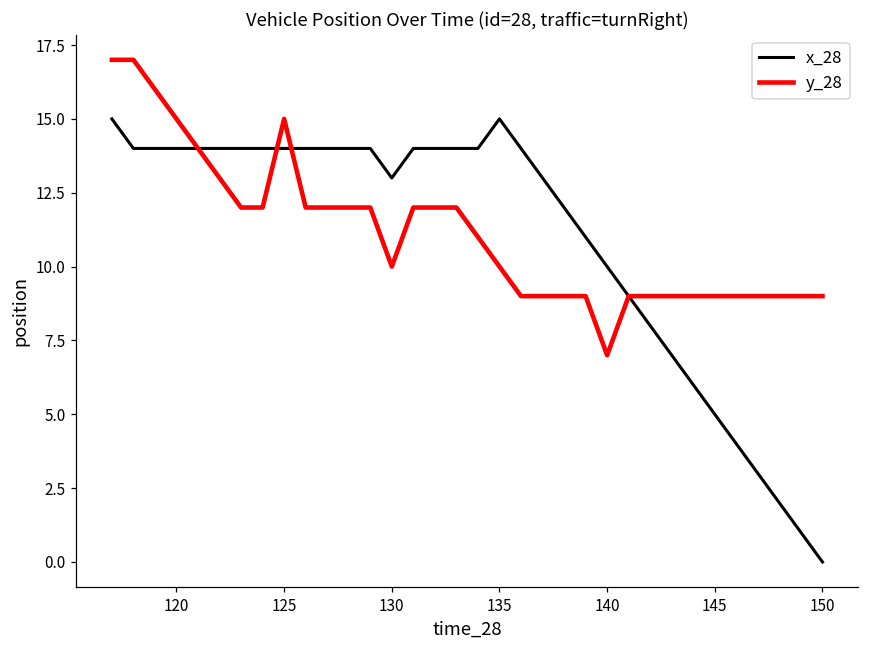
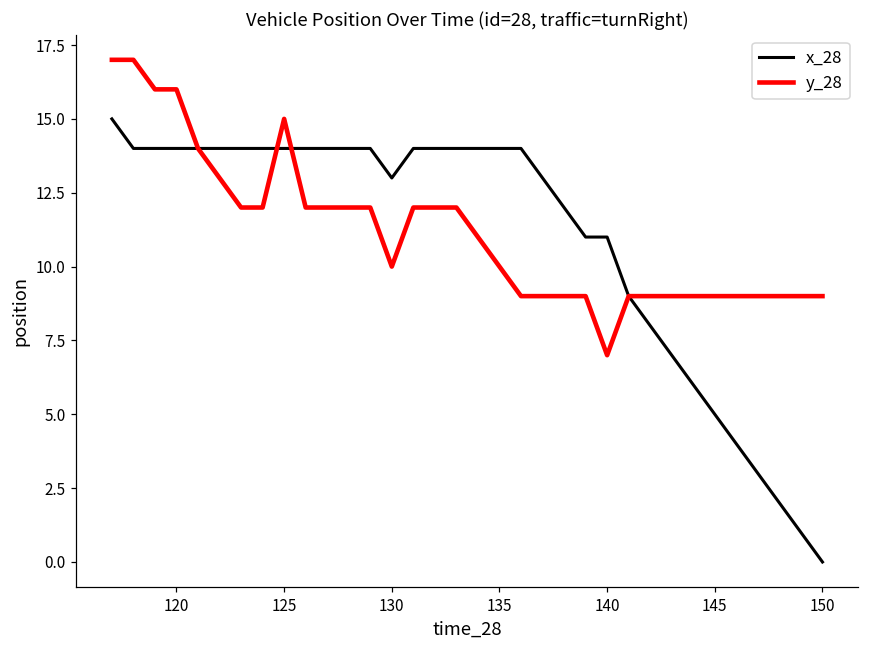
y_28, 120: 15 -> 16
x_28, 135: 15 -> 14
x_28, 140: 10 -> 11
